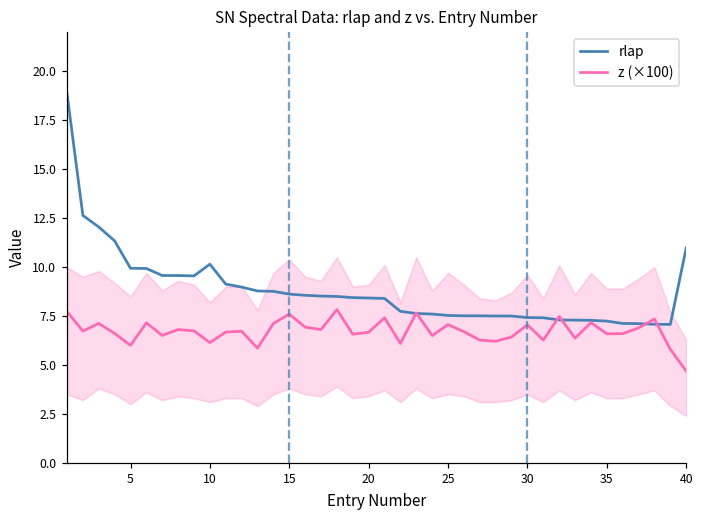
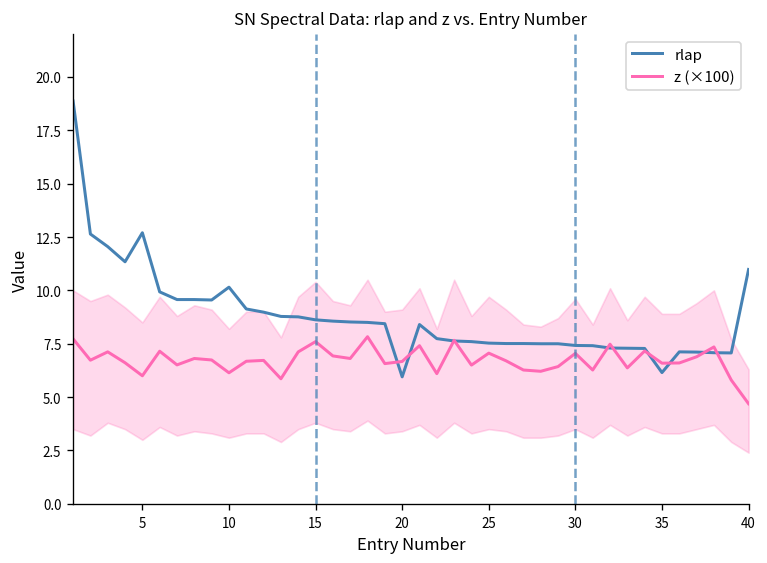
rlap, 5: 9.9 -> 12.7
rlap, 20: 8.4 -> 6.0
rlap, 35: 7.2 -> 6.2
